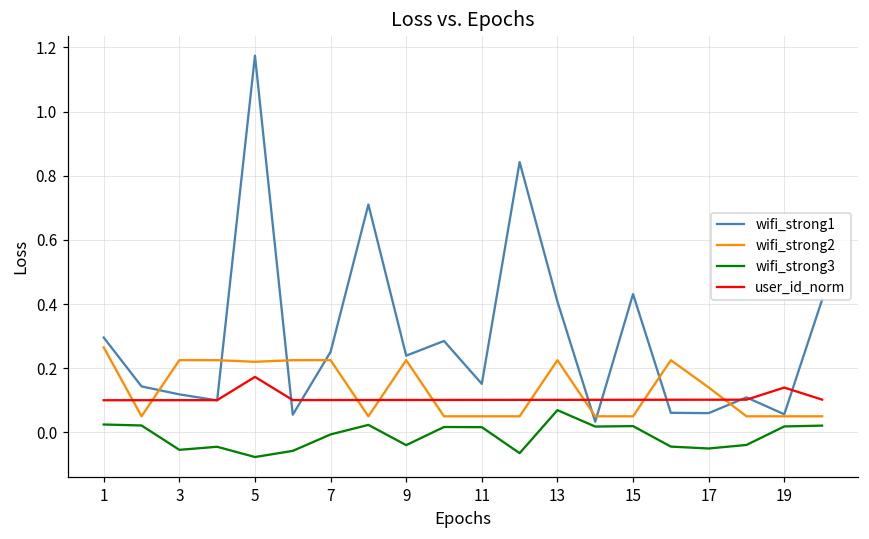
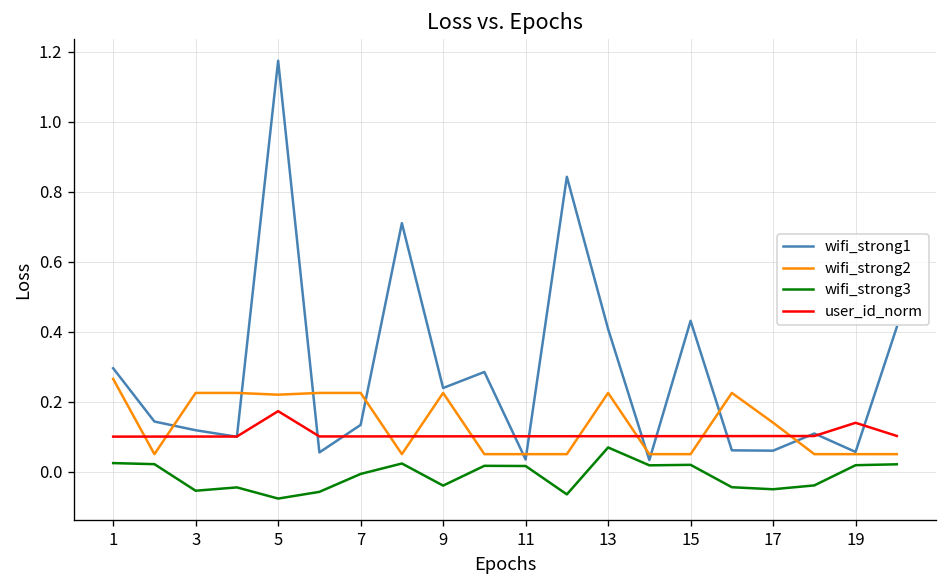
wifi_strong1, 7: 0.25 -> 0.13
wifi_strong1, 11: 0.15 -> 0.03
